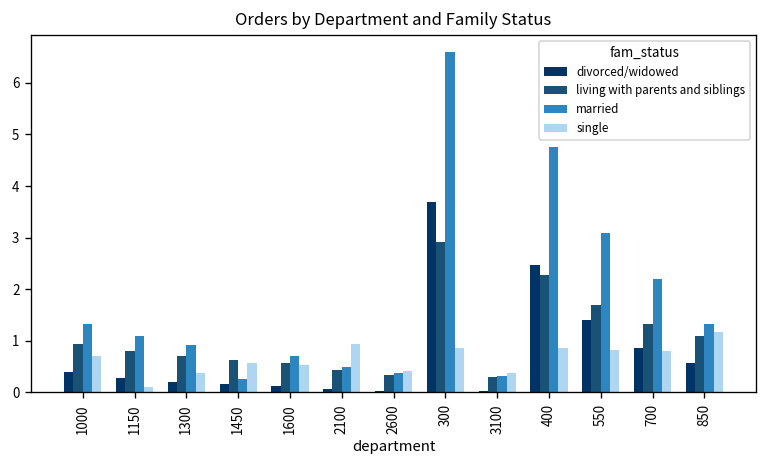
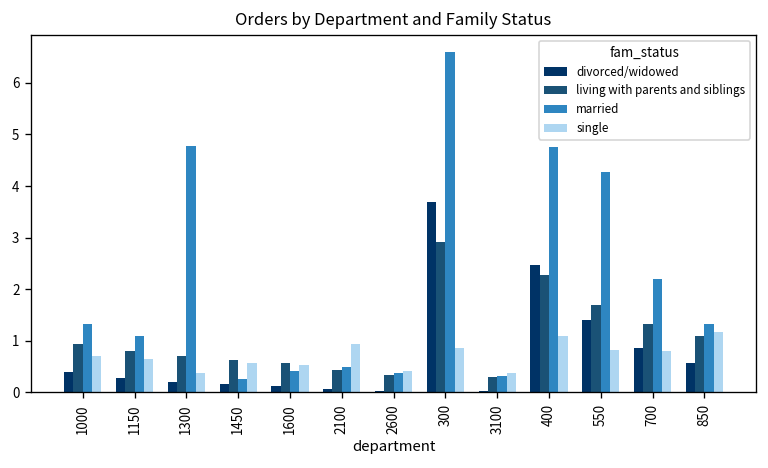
single, 1150: 0.1 -> 0.7
married, 1300: 0.9 -> 4.8
married, 1600: 0.7 -> 0.4
single, 400: 0.9 -> 1.1
married, 550: 3.1 -> 4.3
